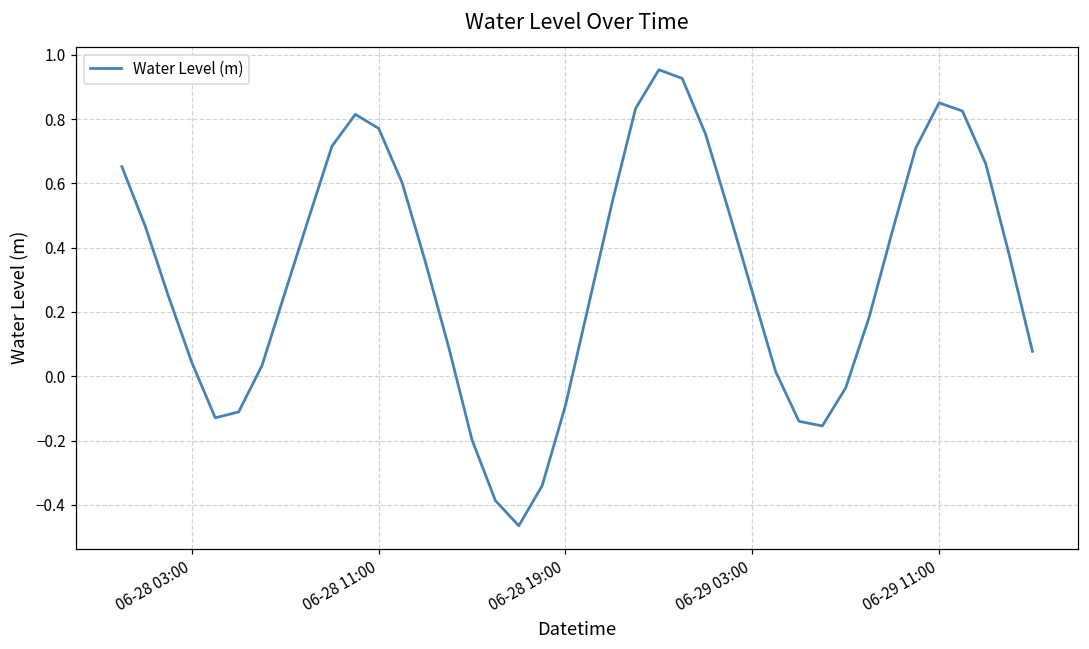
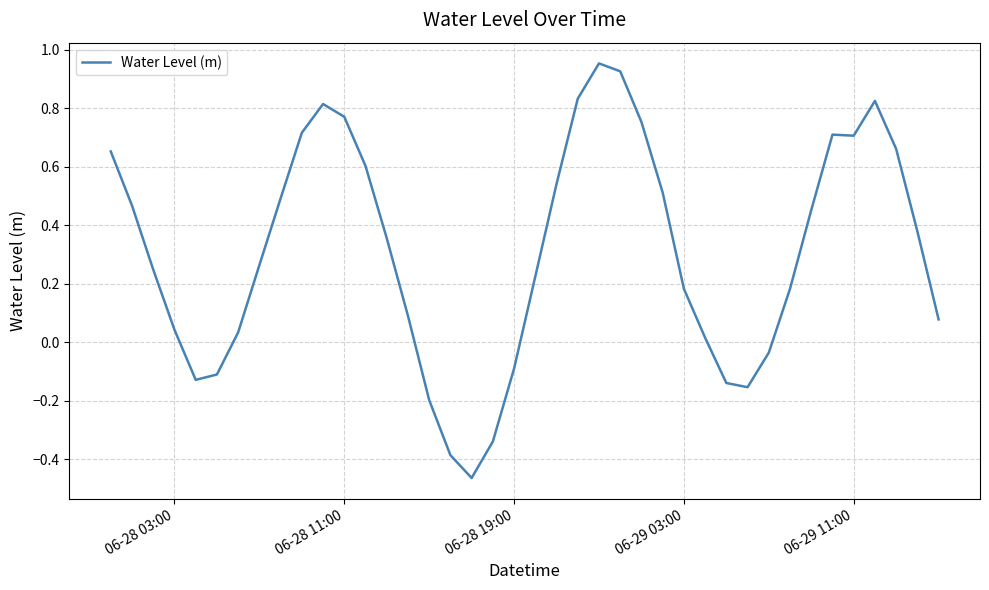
06-29 03:00: 0.26 -> 0.18
06-29 11:00: 0.85 -> 0.71
